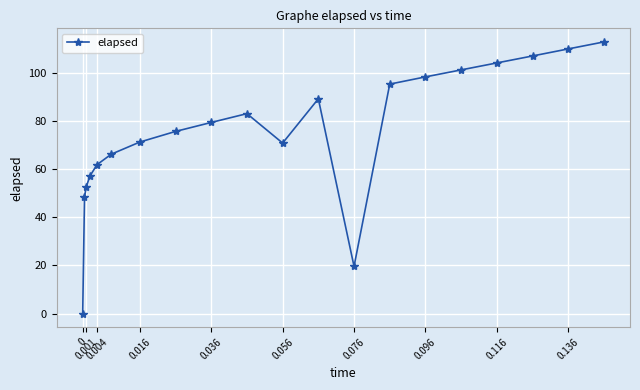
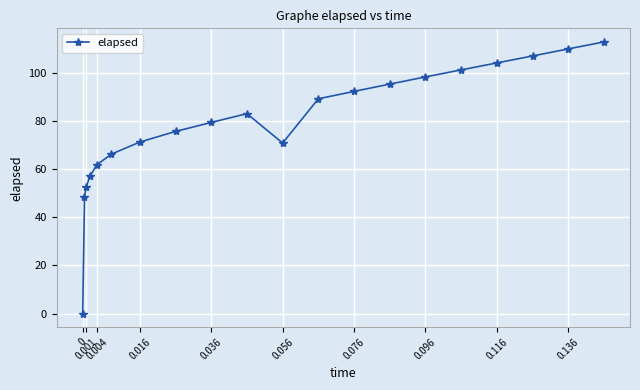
0.076: 20 -> 92
